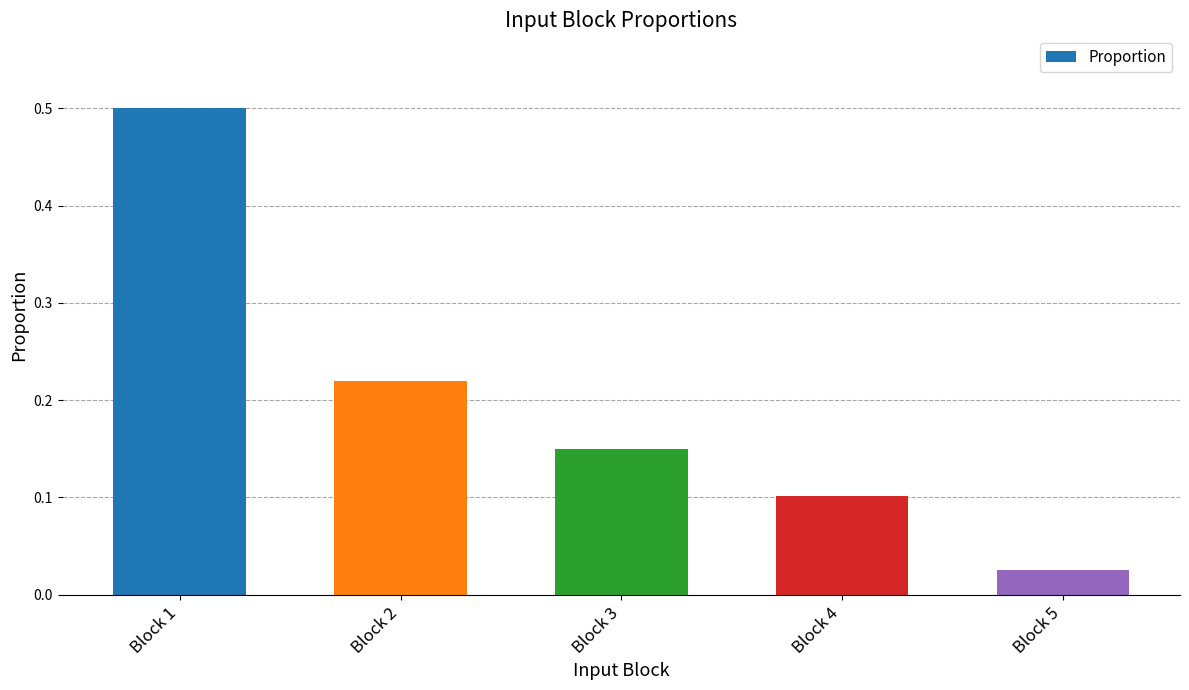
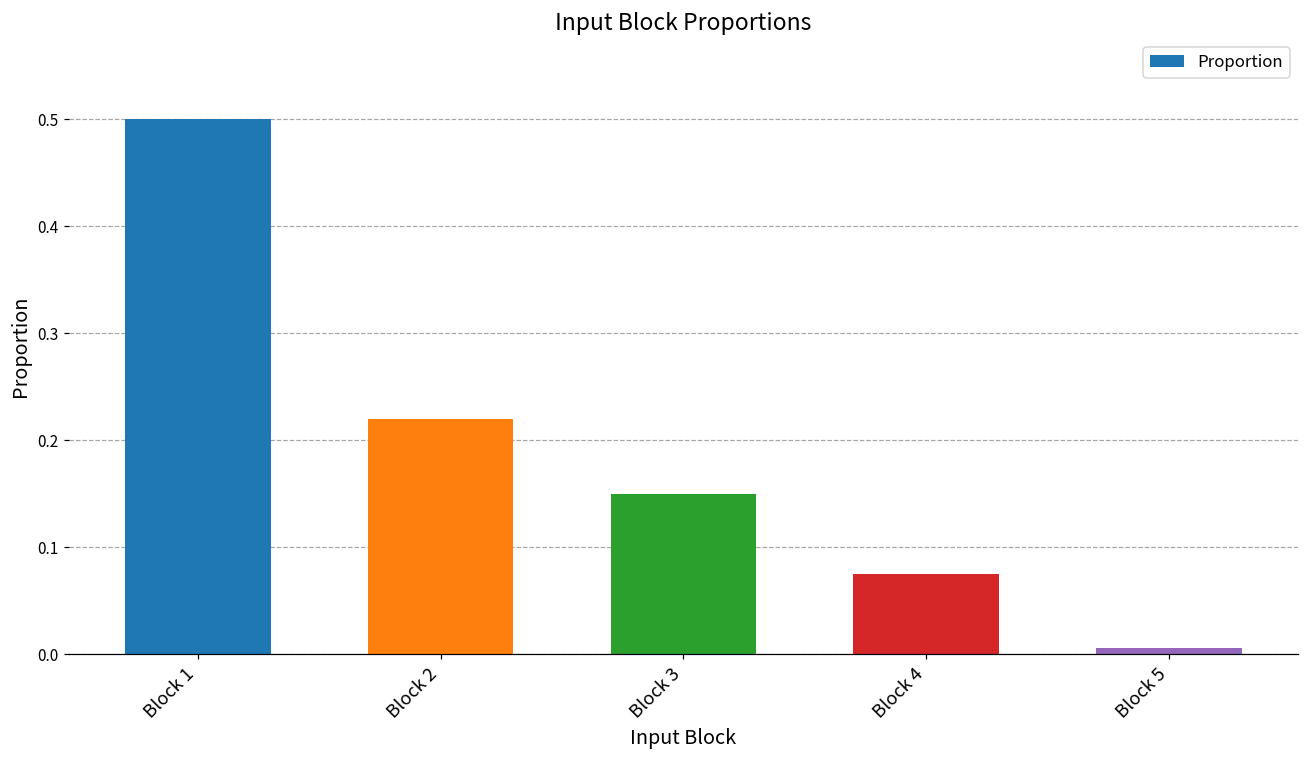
Block 4: 0.10 -> 0.08
Block 5: 0.03 -> 0.01
